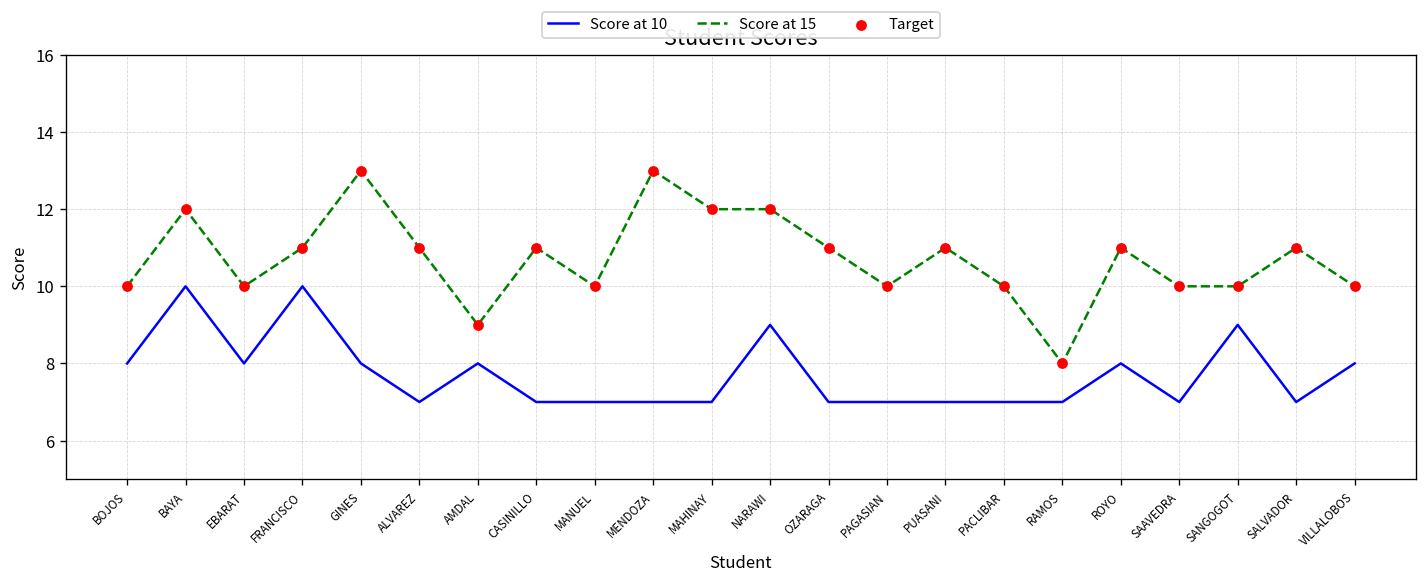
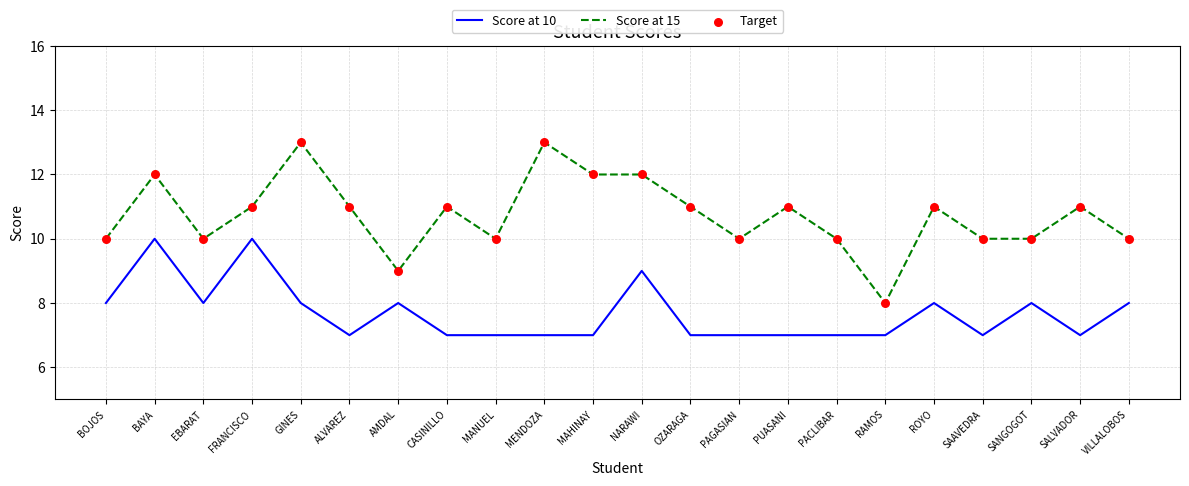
Score at 10, SANGOGOT: 9 -> 8
